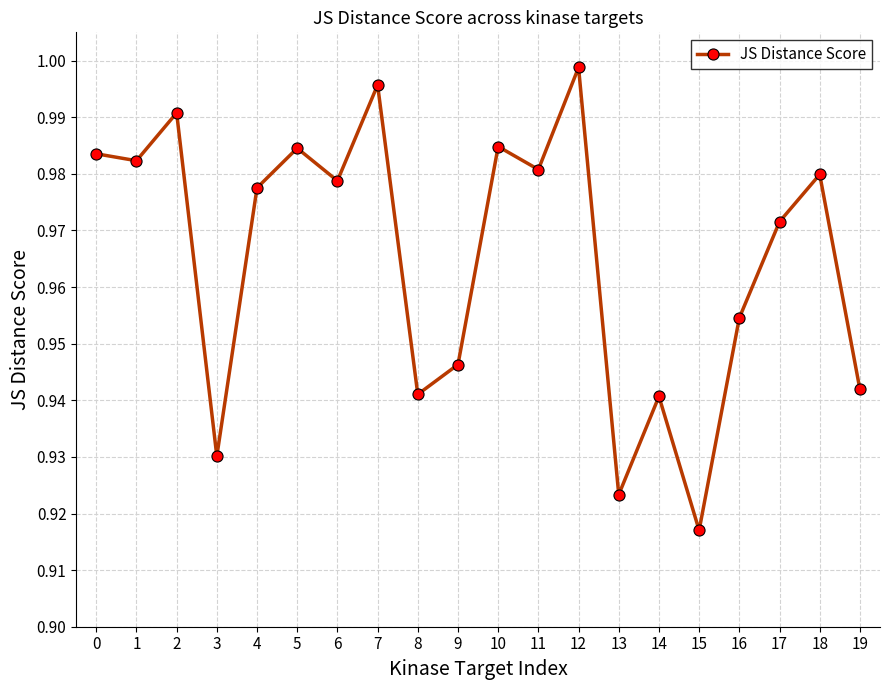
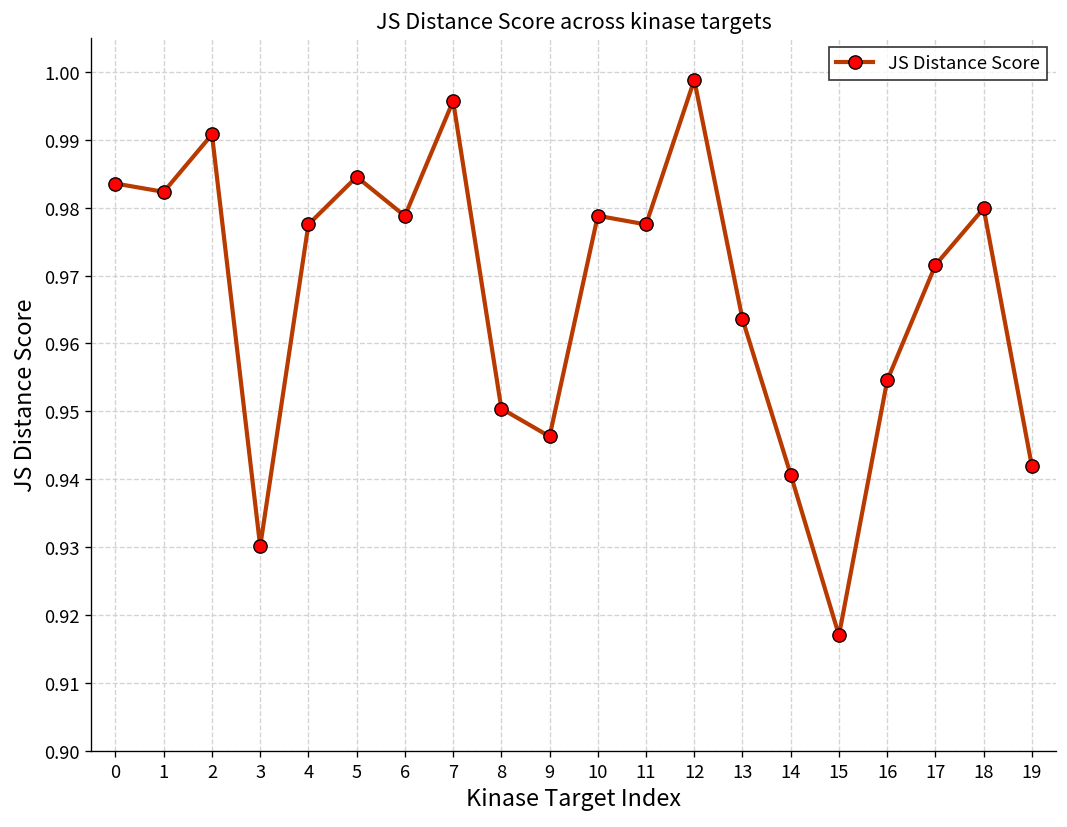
8: 0.941 -> 0.950
10: 0.985 -> 0.979
11: 0.981 -> 0.978
13: 0.923 -> 0.964
